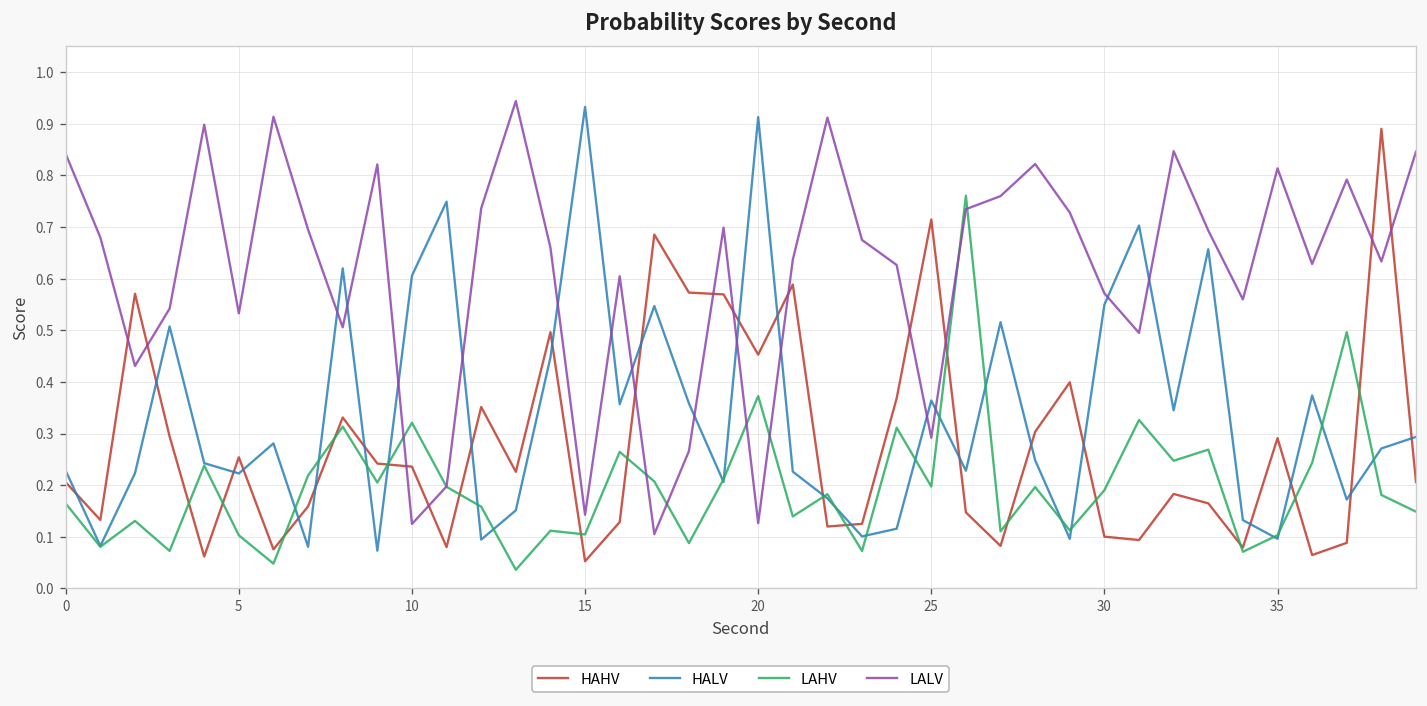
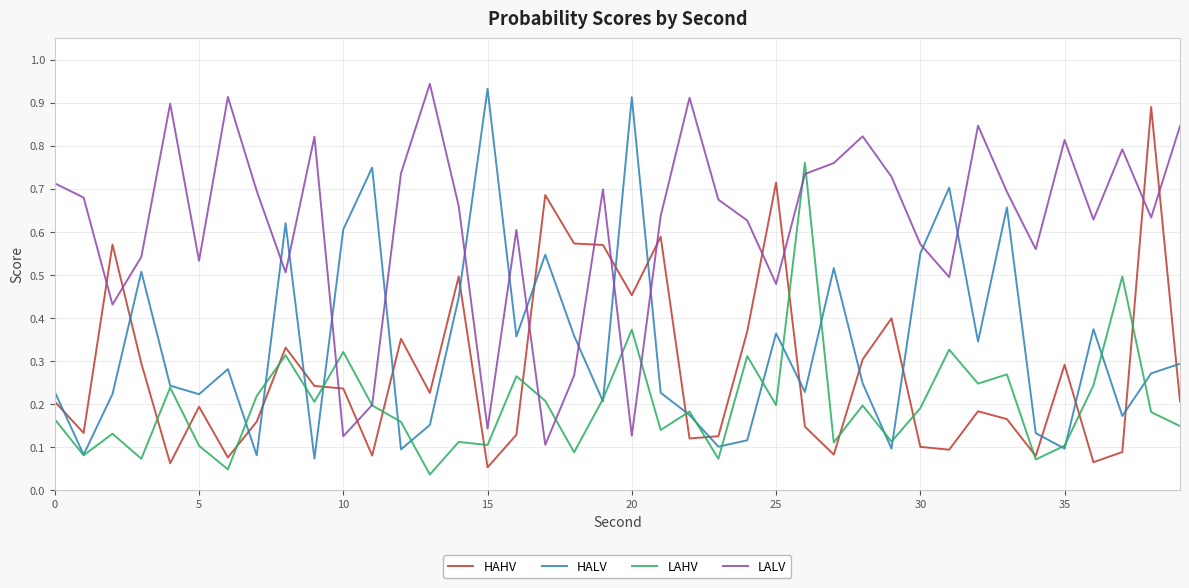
LALV, 0: 0.84 -> 0.71
HAHV, 5: 0.25 -> 0.19
LALV, 25: 0.29 -> 0.48
